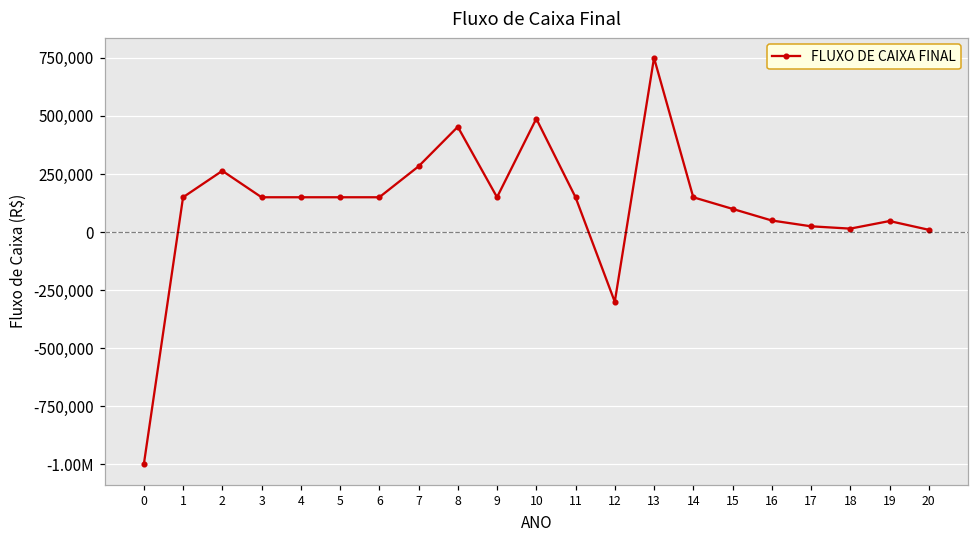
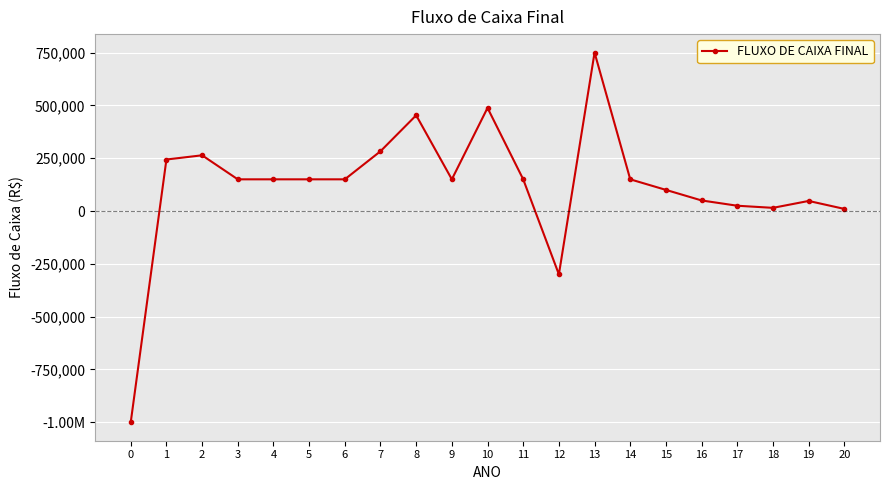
1: 150,000 -> 240,000
